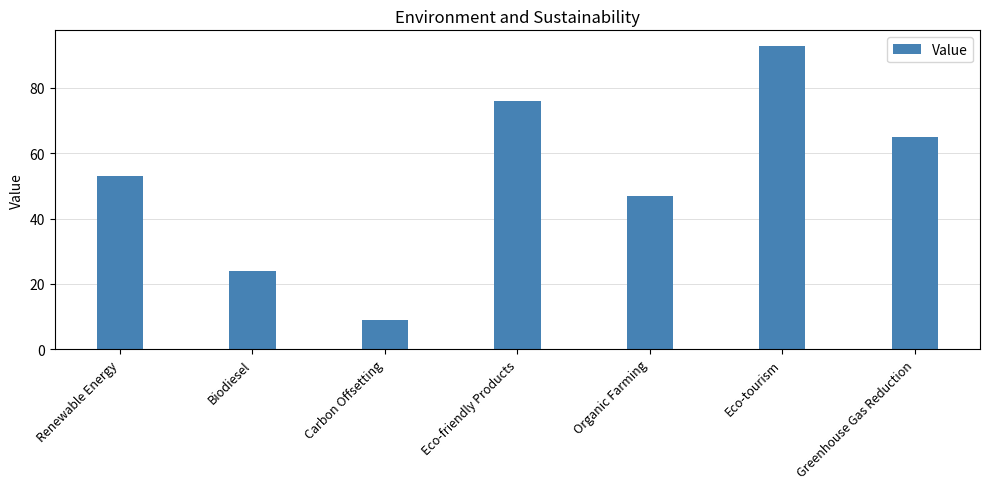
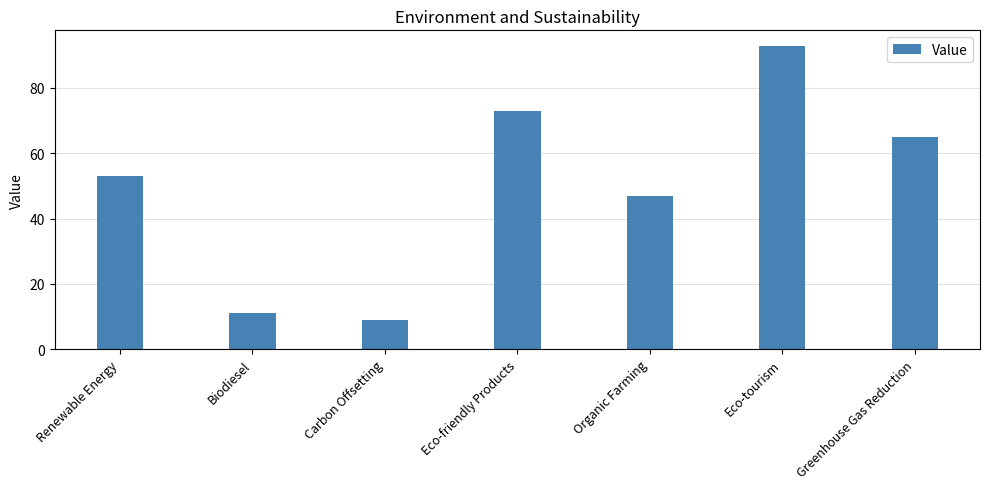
Biodiesel: 24 -> 11
Eco-friendly Products: 76 -> 73
